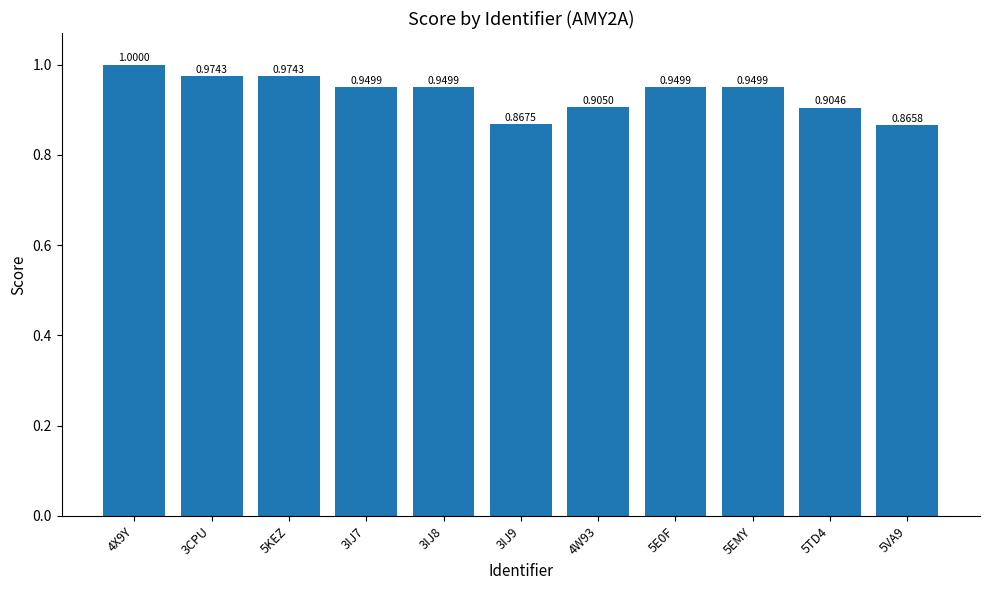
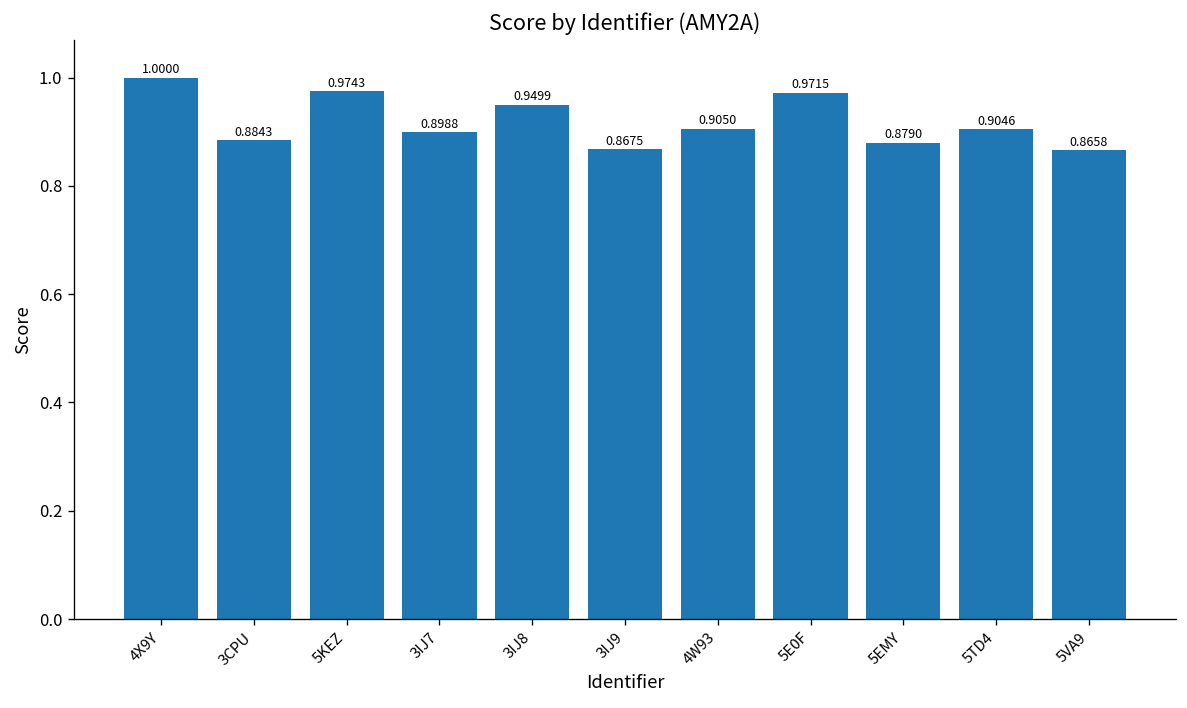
3CPU: 0.9743 -> 0.8843
3IJ7: 0.9499 -> 0.8988
5E0F: 0.9499 -> 0.9715
5EMY: 0.9499 -> 0.8790
